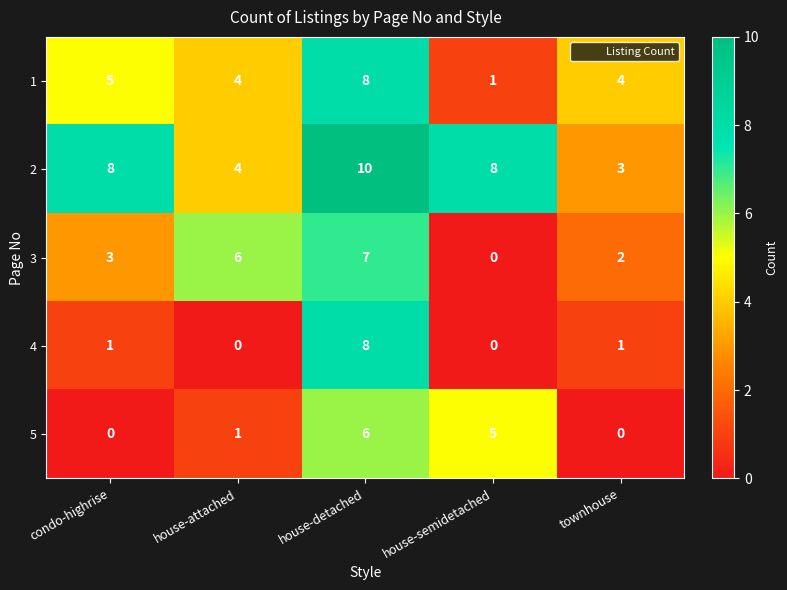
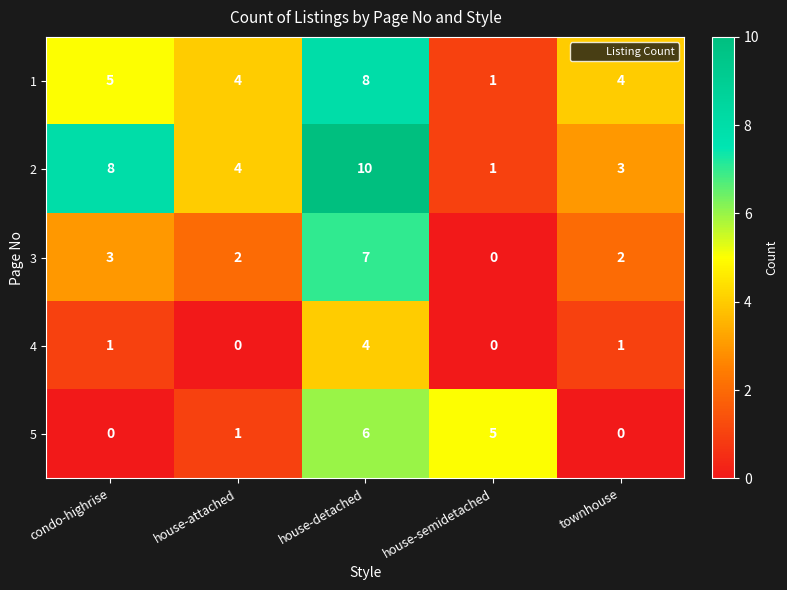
2, house-semidetached: 8 -> 1
3, house-attached: 6 -> 2
4, house-detached: 8 -> 4
